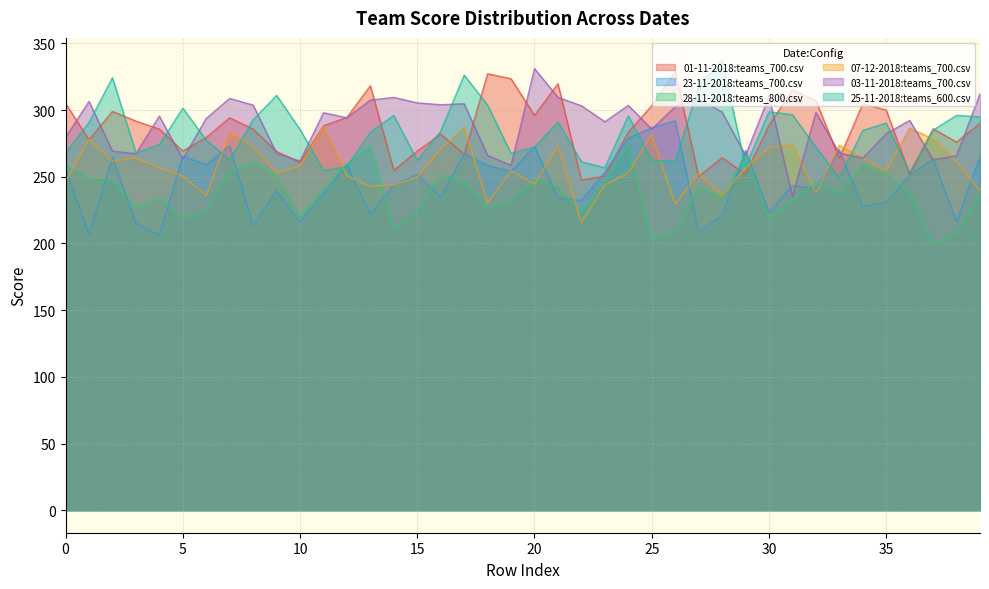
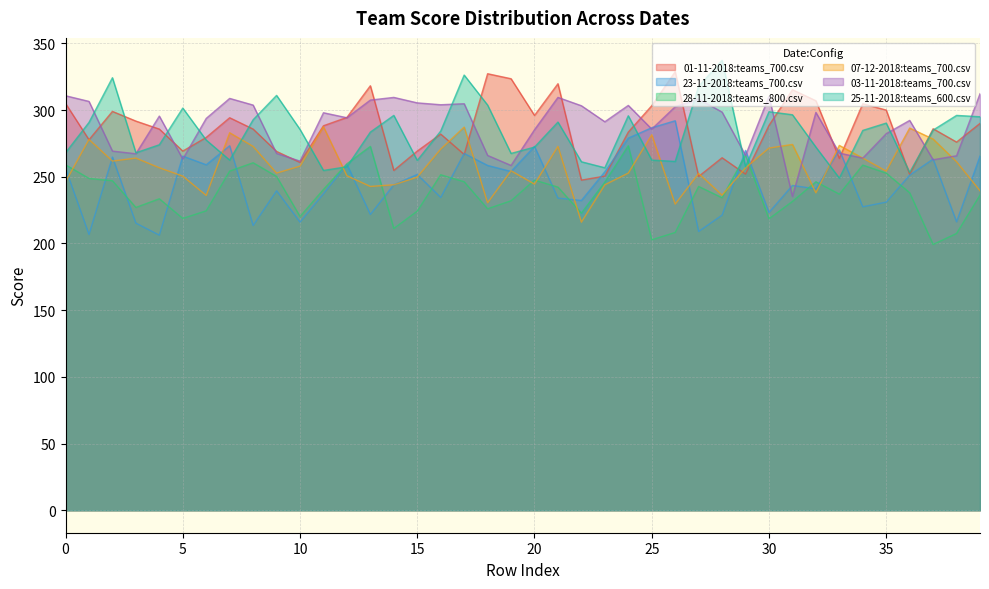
03-11-2018:teams_700.csv, 0: 279 -> 311
03-11-2018:teams_700.csv, 20: 331 -> 285
